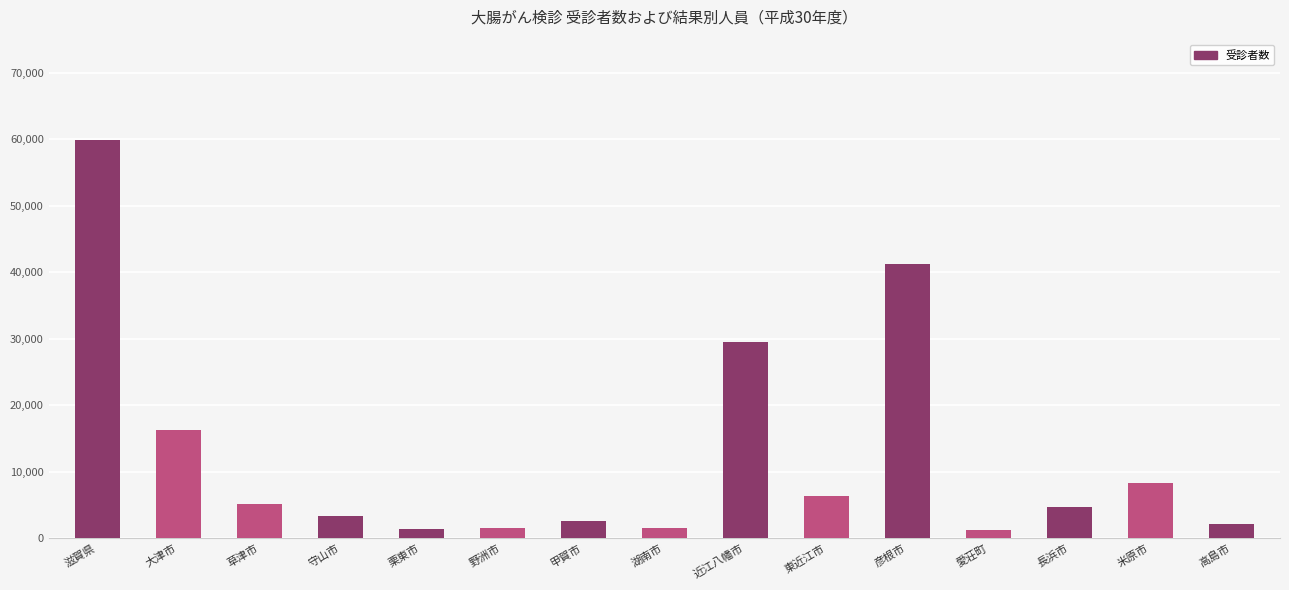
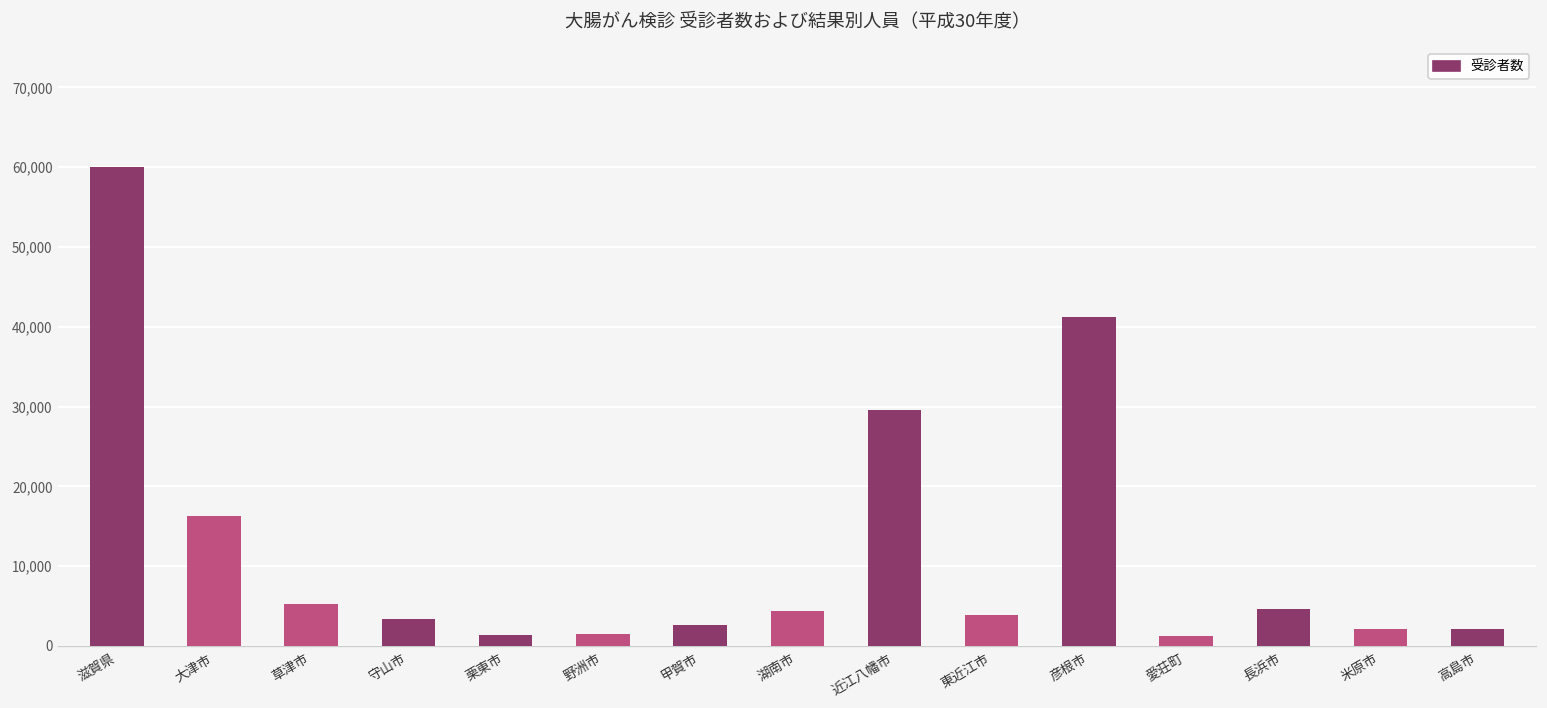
湖南市: 2,000 -> 4,000
東近江市: 6,000 -> 4,000
米原市: 8,000 -> 2,000
